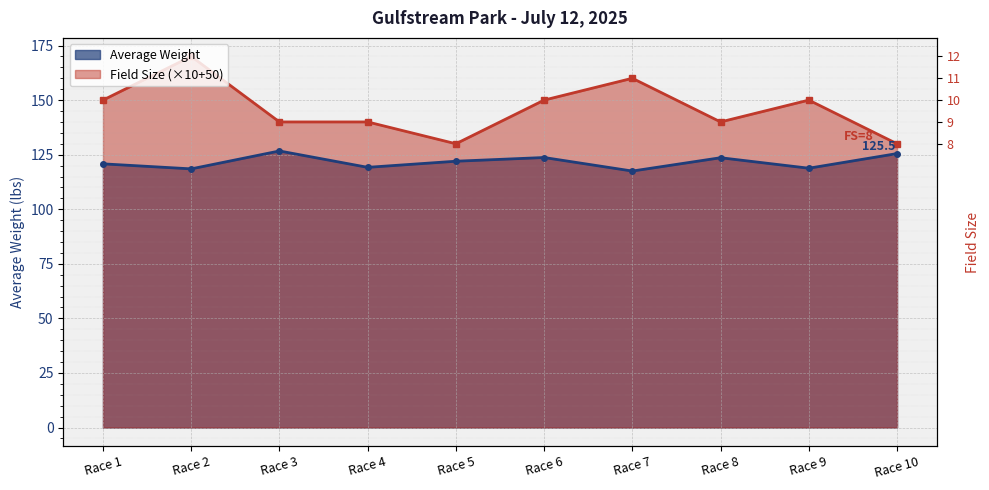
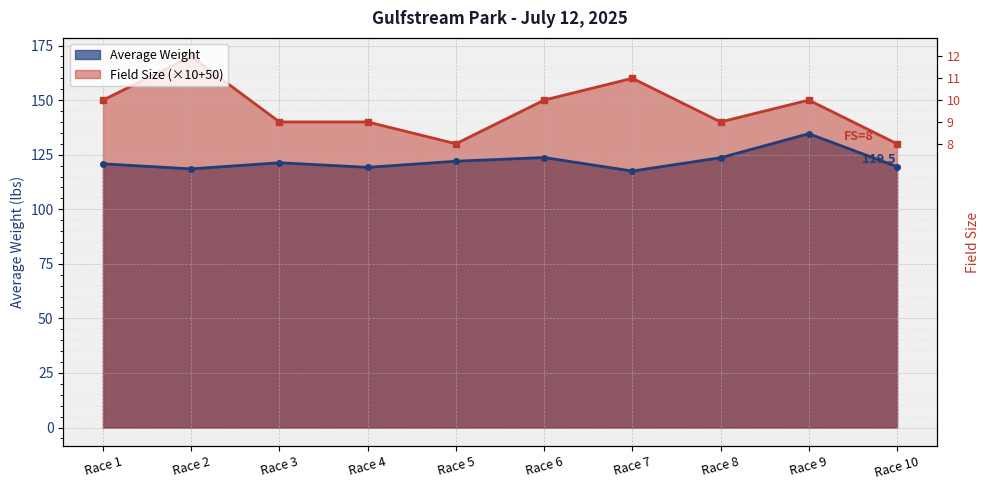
Average Weight, Race 3: 127 -> 121
Average Weight, Race 9: 119 -> 135
Average Weight, Race 10: 125.5 -> 119.5
